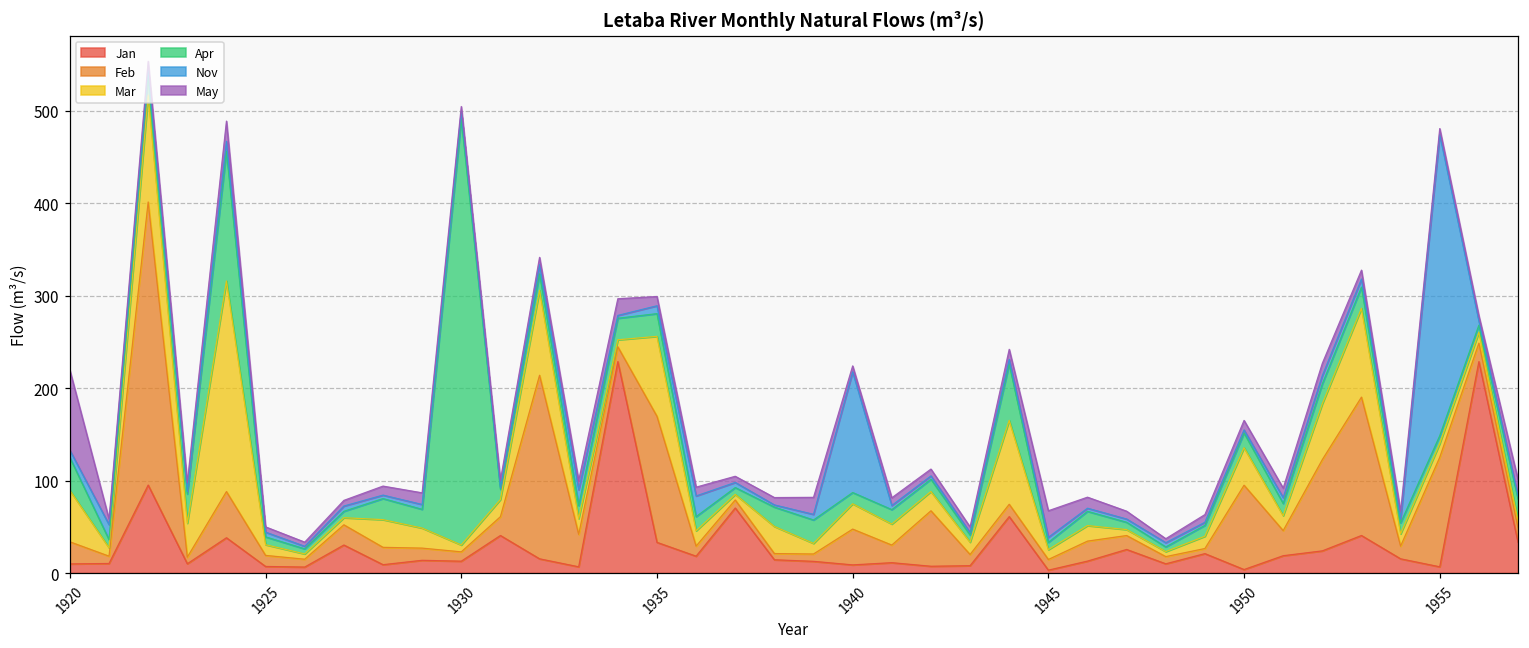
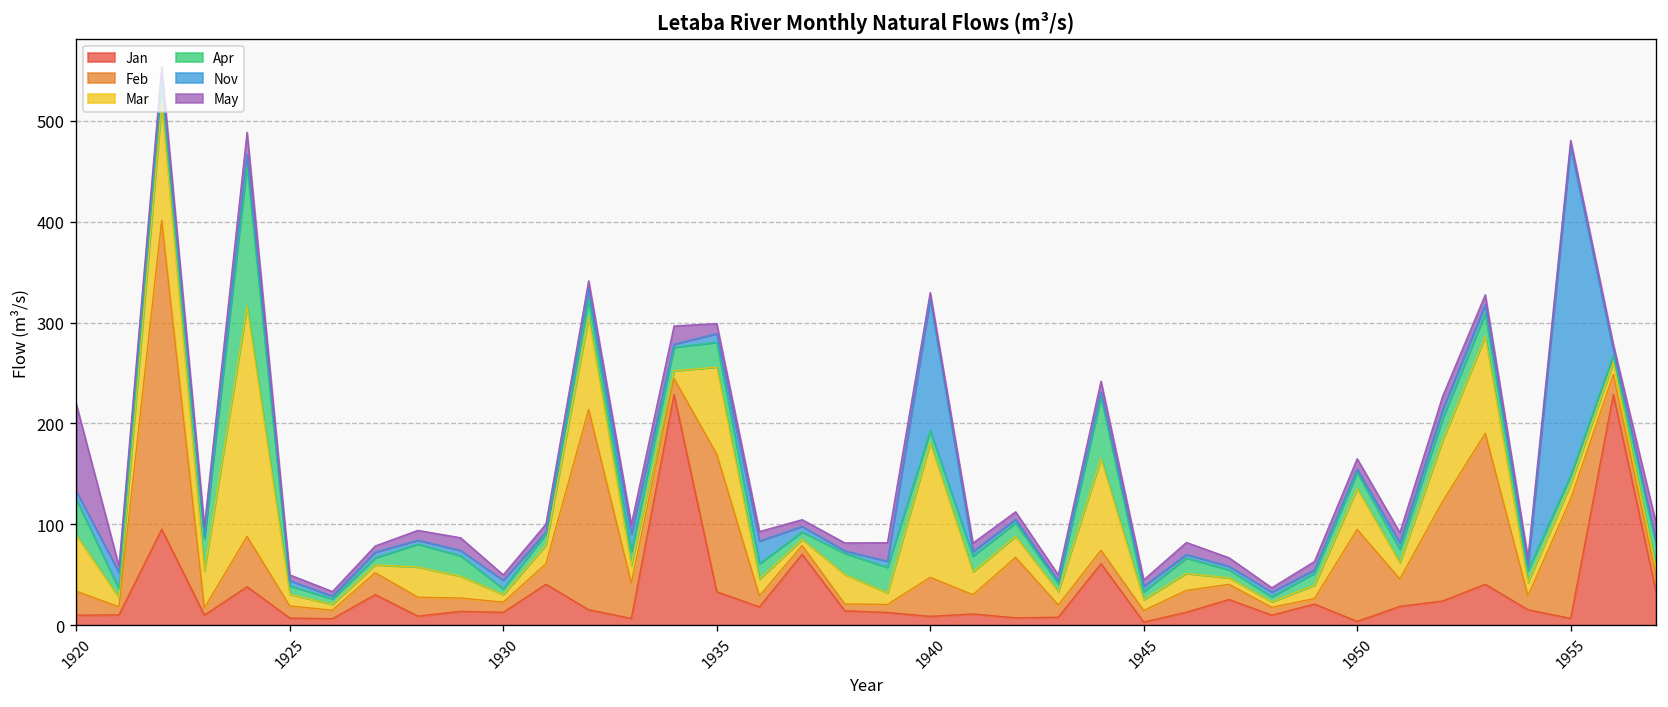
Apr, 1930: 460 -> 10
Mar, 1940: 30 -> 130
May, 1945: 30 -> 10
